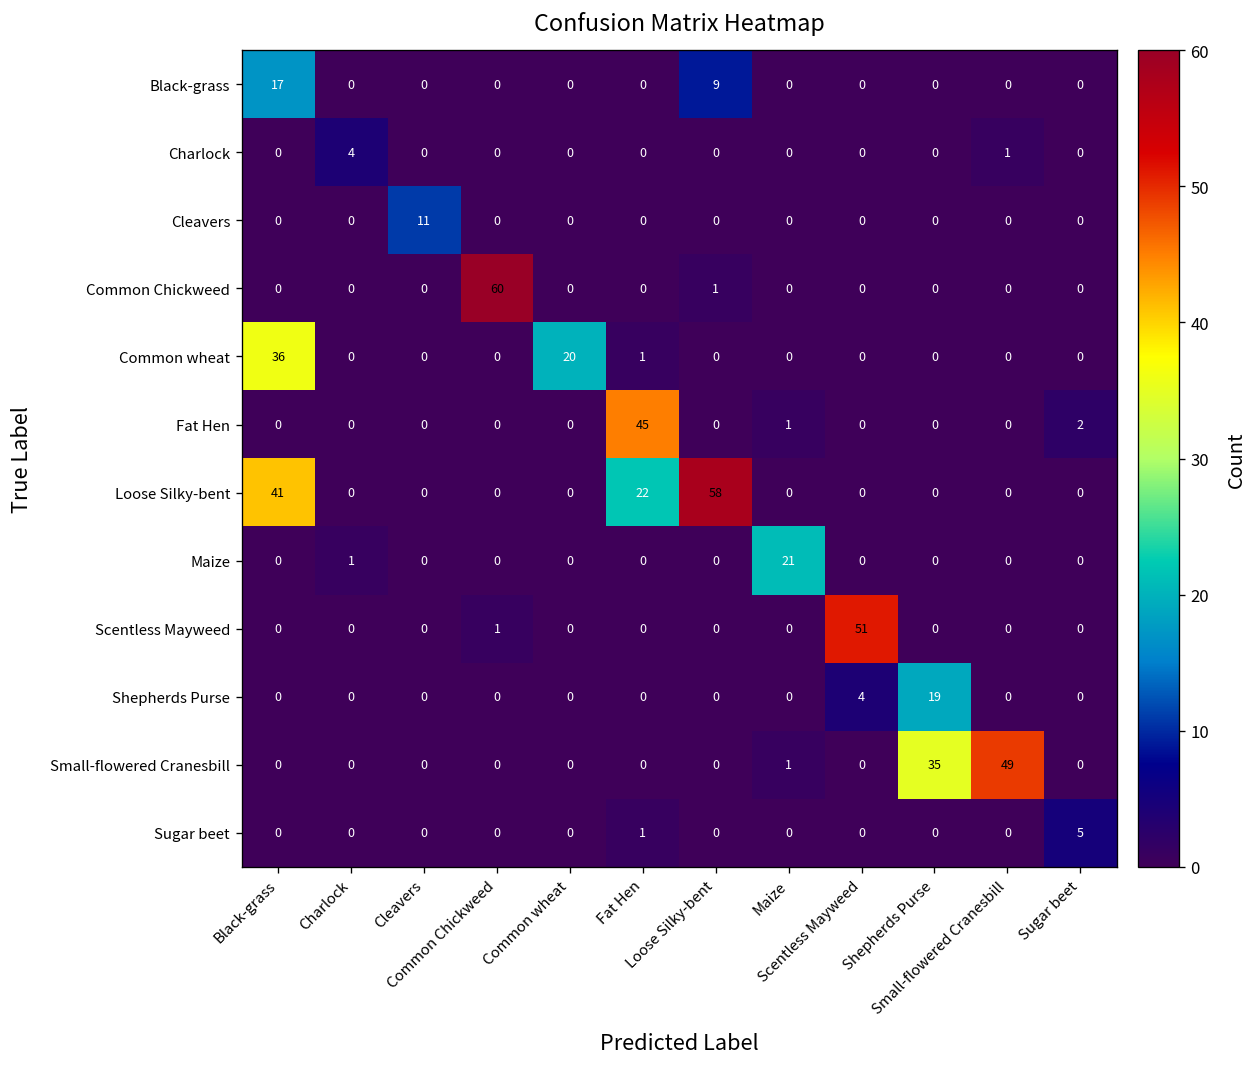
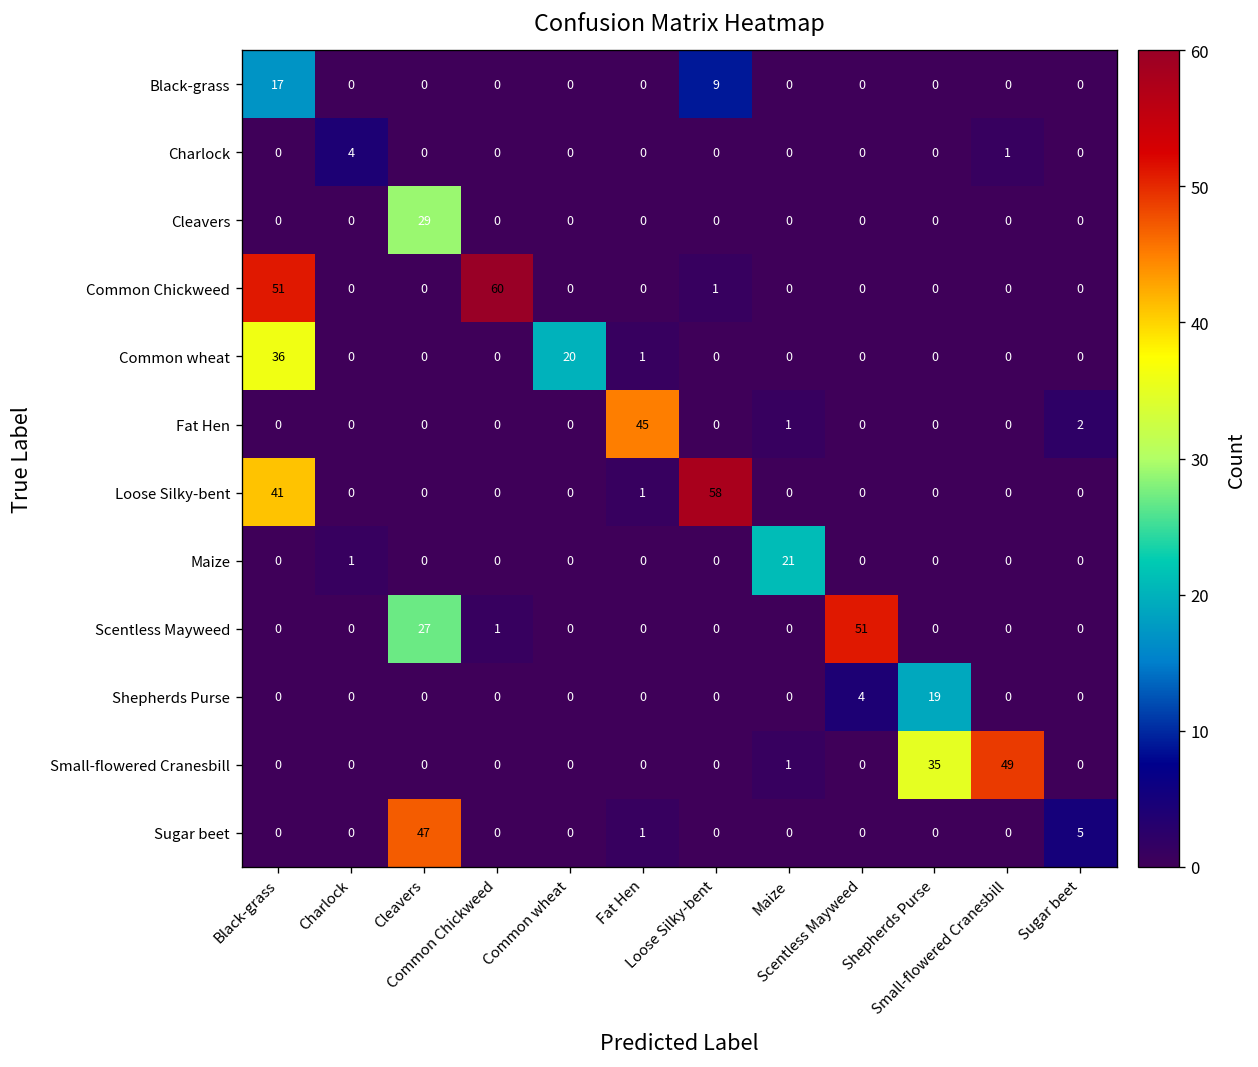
Cleavers, Cleavers: 11 -> 29
Common Chickweed, Black-grass: 0 -> 51
Loose Silky-bent, Fat Hen: 22 -> 1
Scentless Mayweed, Cleavers: 0 -> 27
Sugar beet, Cleavers: 0 -> 47
